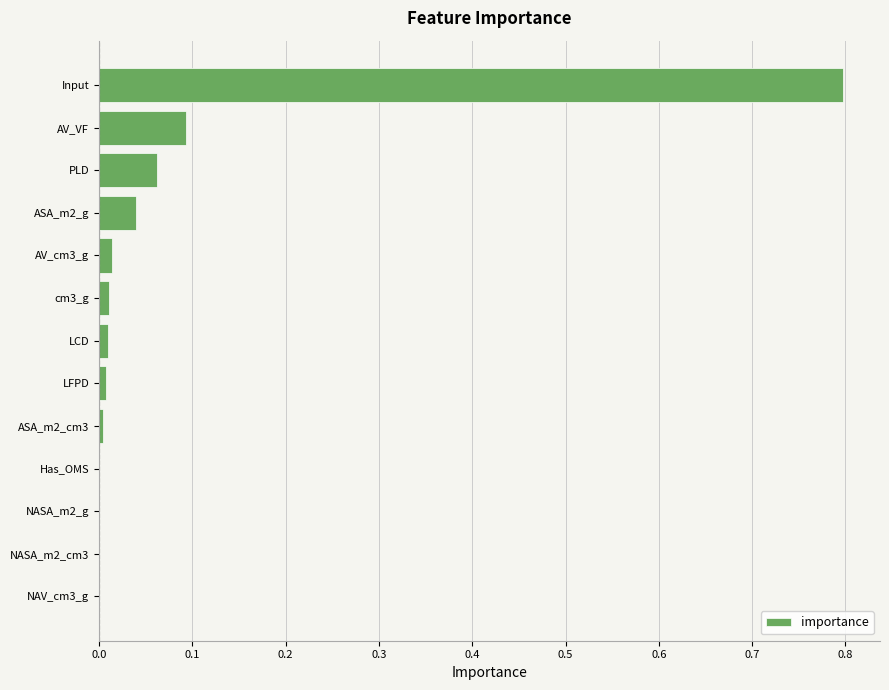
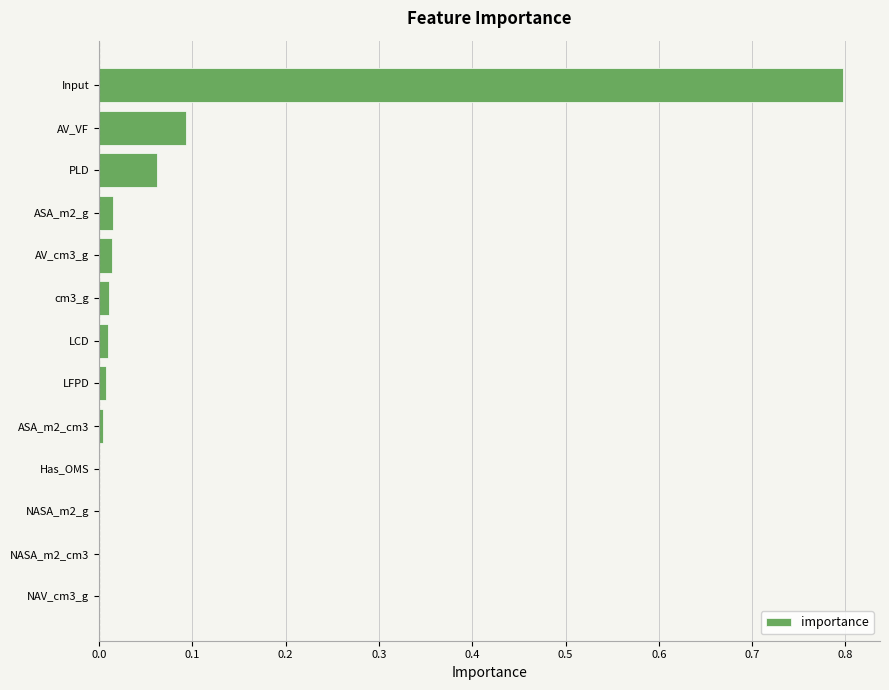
ASA_m2_g: 0.04 -> 0.02
